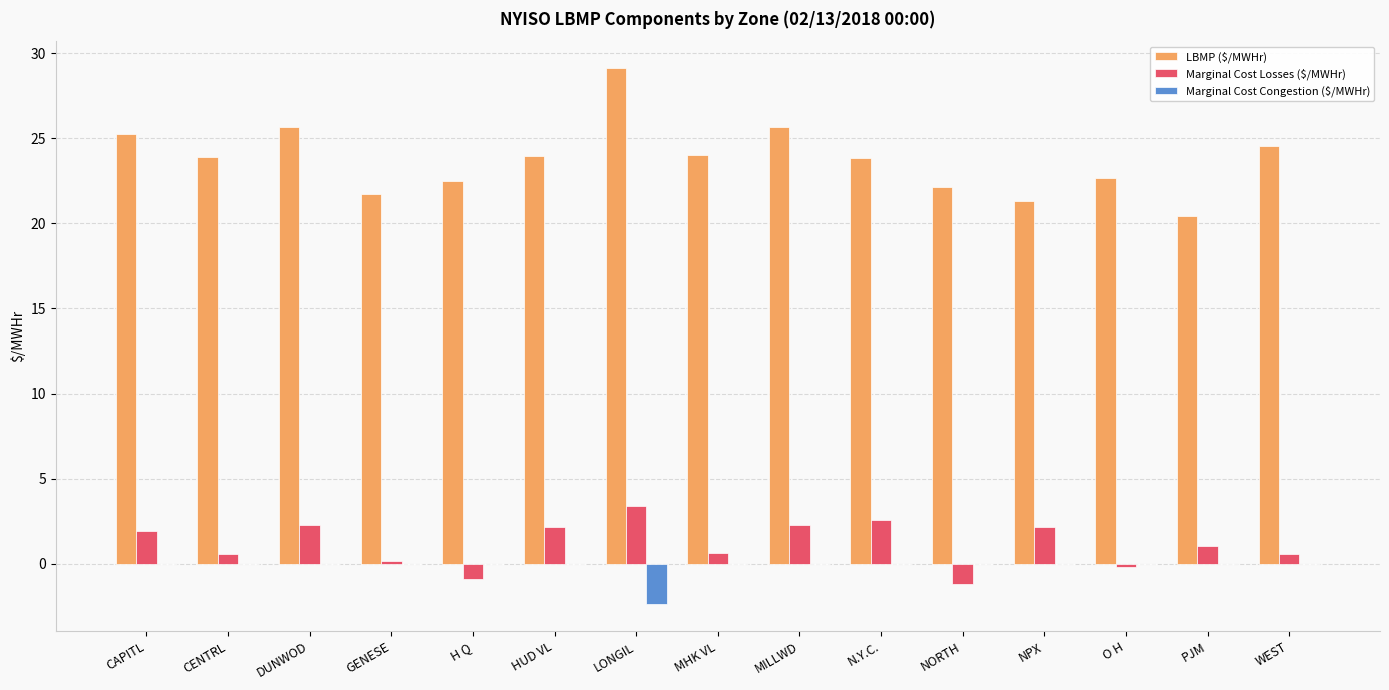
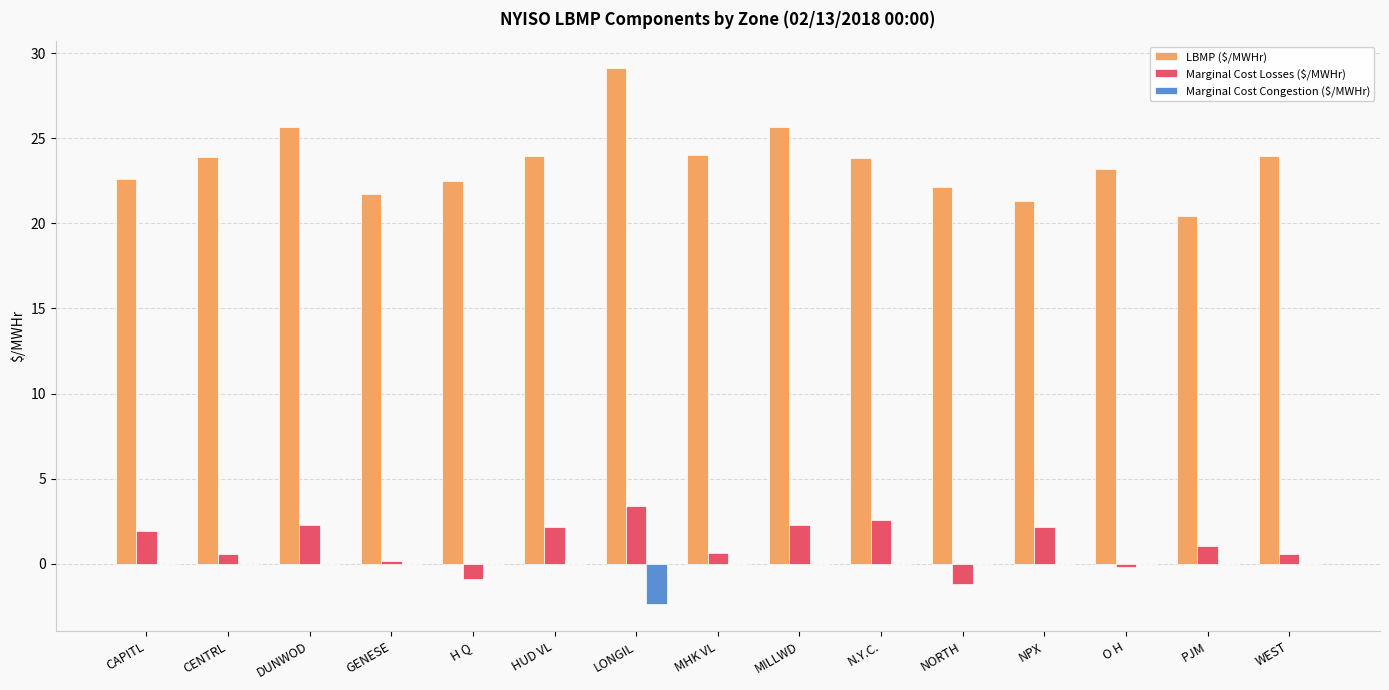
LBMP ($/MWHr), CAPITL: 25.3 -> 22.6
LBMP ($/MWHr), O H: 22.7 -> 23.2
LBMP ($/MWHr), WEST: 24.6 -> 23.9
